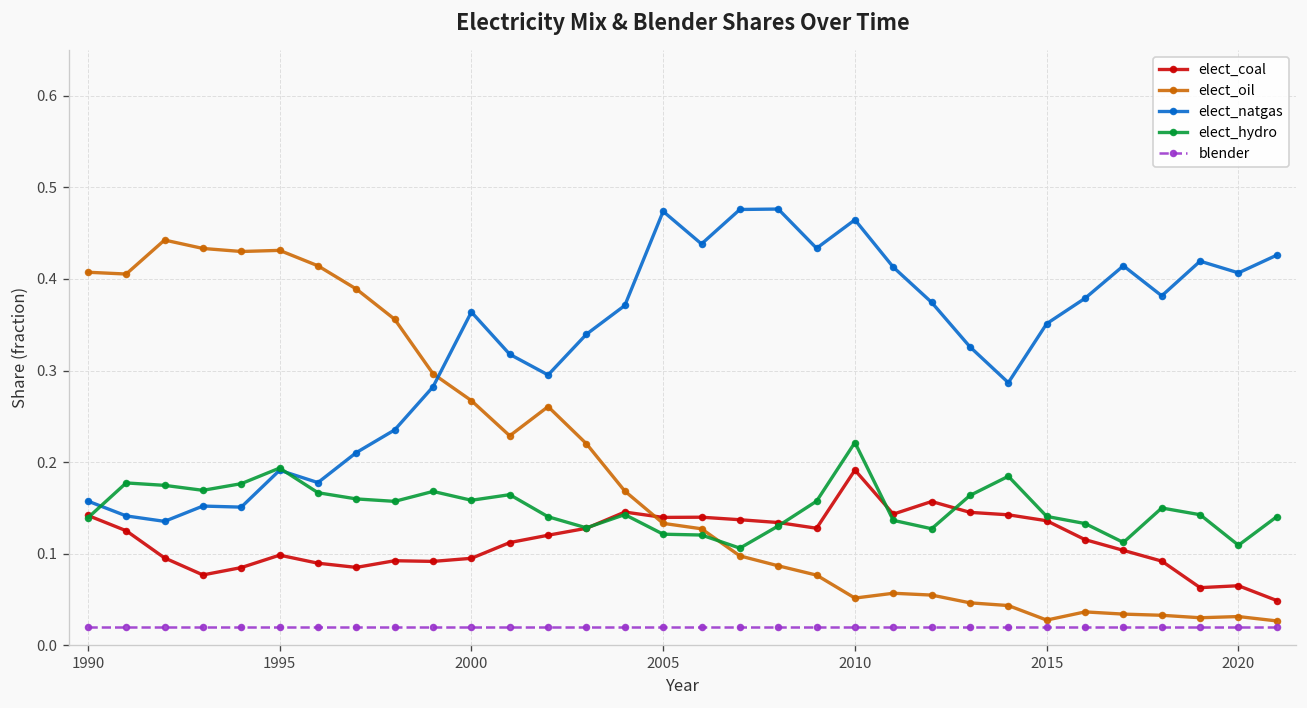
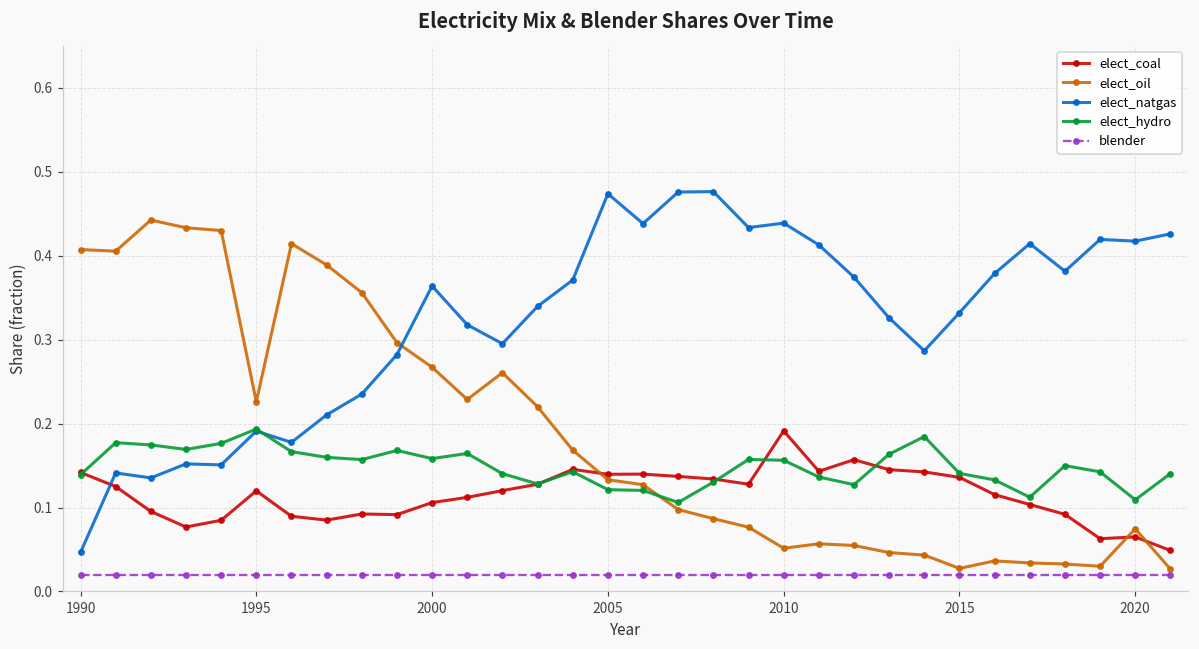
elect_natgas, 1990: 0.16 -> 0.05
elect_coal, 1995: 0.10 -> 0.12
elect_oil, 1995: 0.43 -> 0.23
elect_coal, 2000: 0.09 -> 0.11
elect_natgas, 2010: 0.46 -> 0.44
elect_hydro, 2010: 0.22 -> 0.16
elect_natgas, 2015: 0.35 -> 0.33
elect_oil, 2020: 0.03 -> 0.07
elect_natgas, 2020: 0.41 -> 0.42
